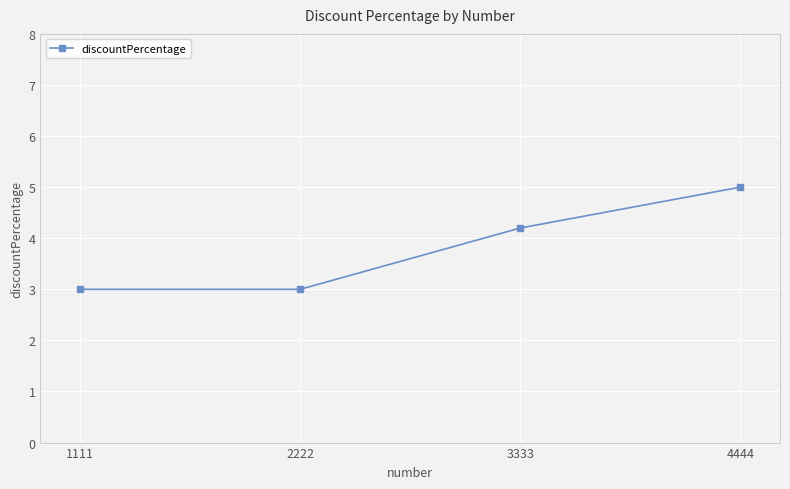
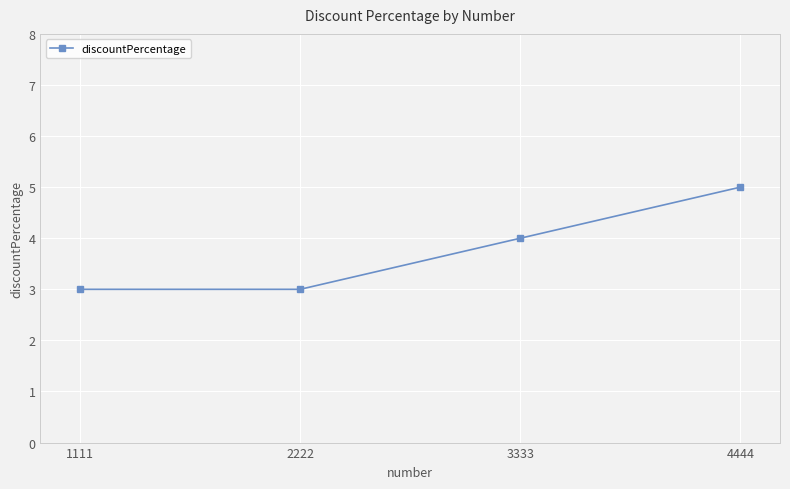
3333: 4.2 -> 4.0
